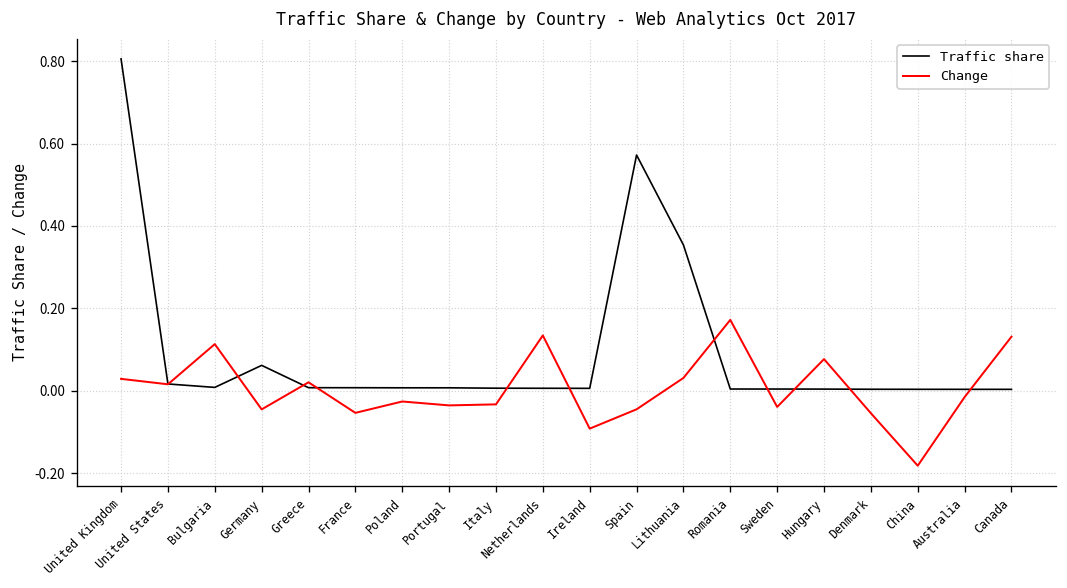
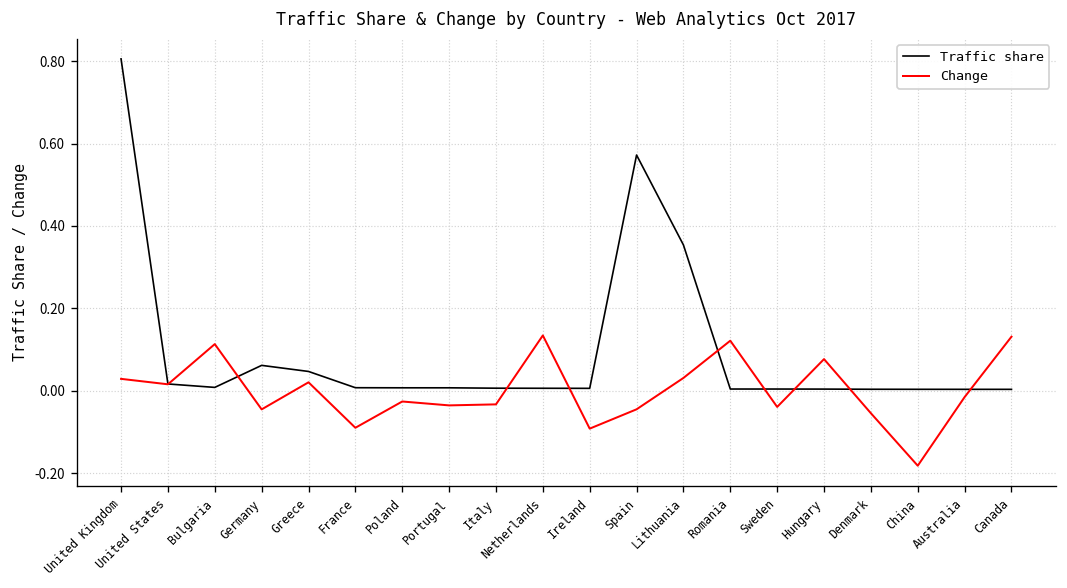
Traffic share, Greece: 0.01 -> 0.05
Change, France: -0.05 -> -0.09
Change, Romania: 0.17 -> 0.12
